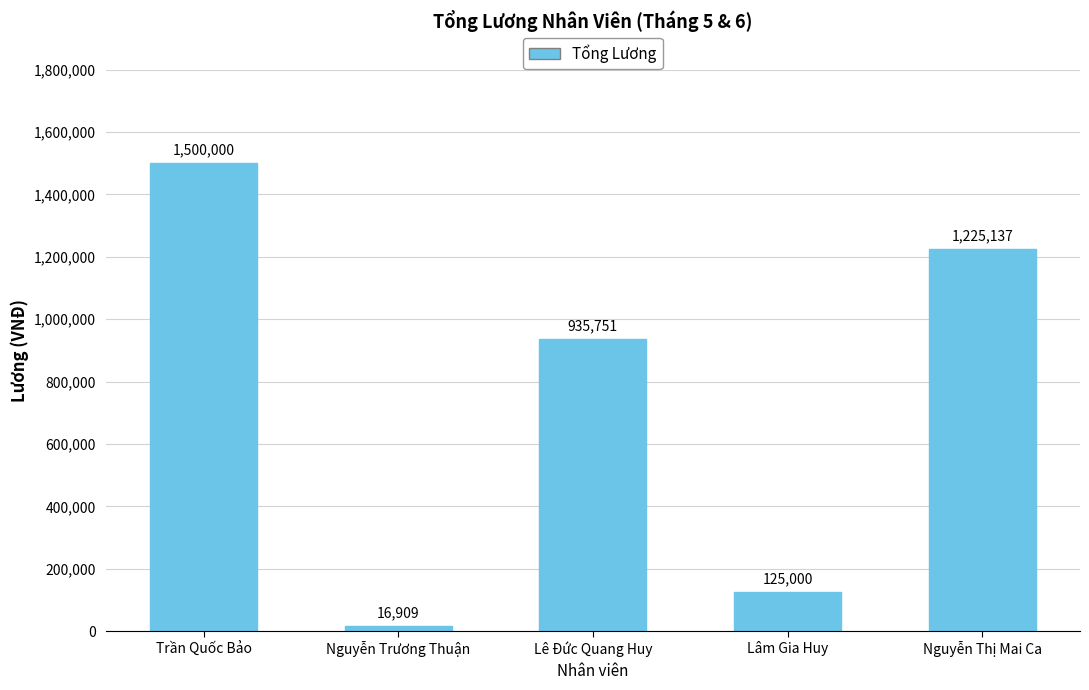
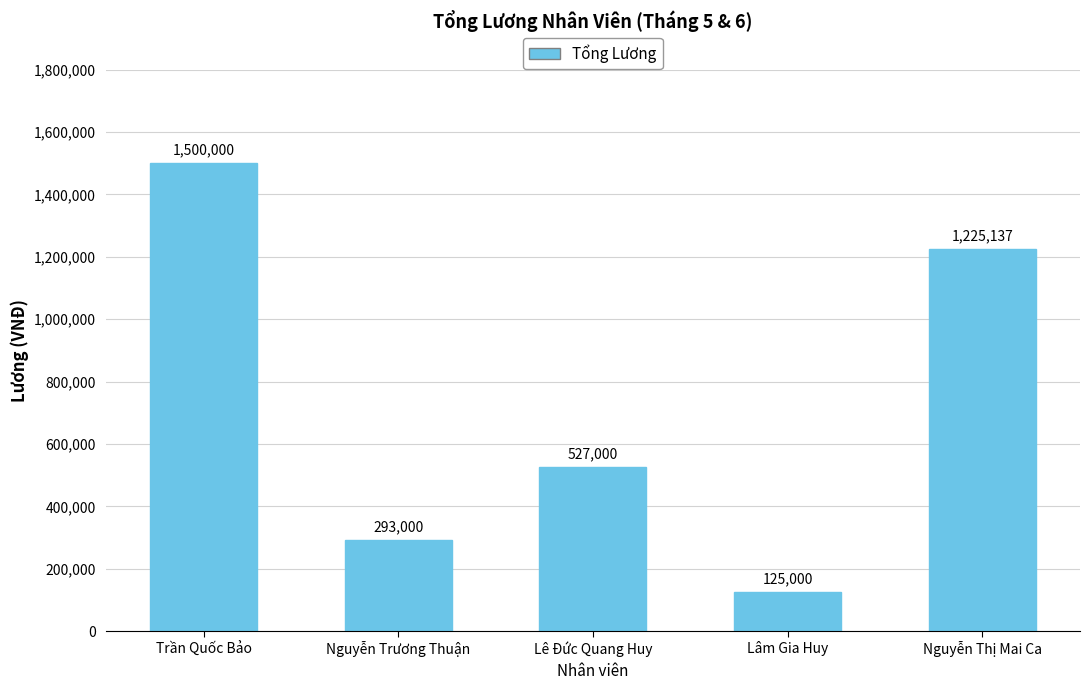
Nguyễn Trương Thuận: 16,909 -> 293,000
Lê Đức Quang Huy: 935,751 -> 527,000
